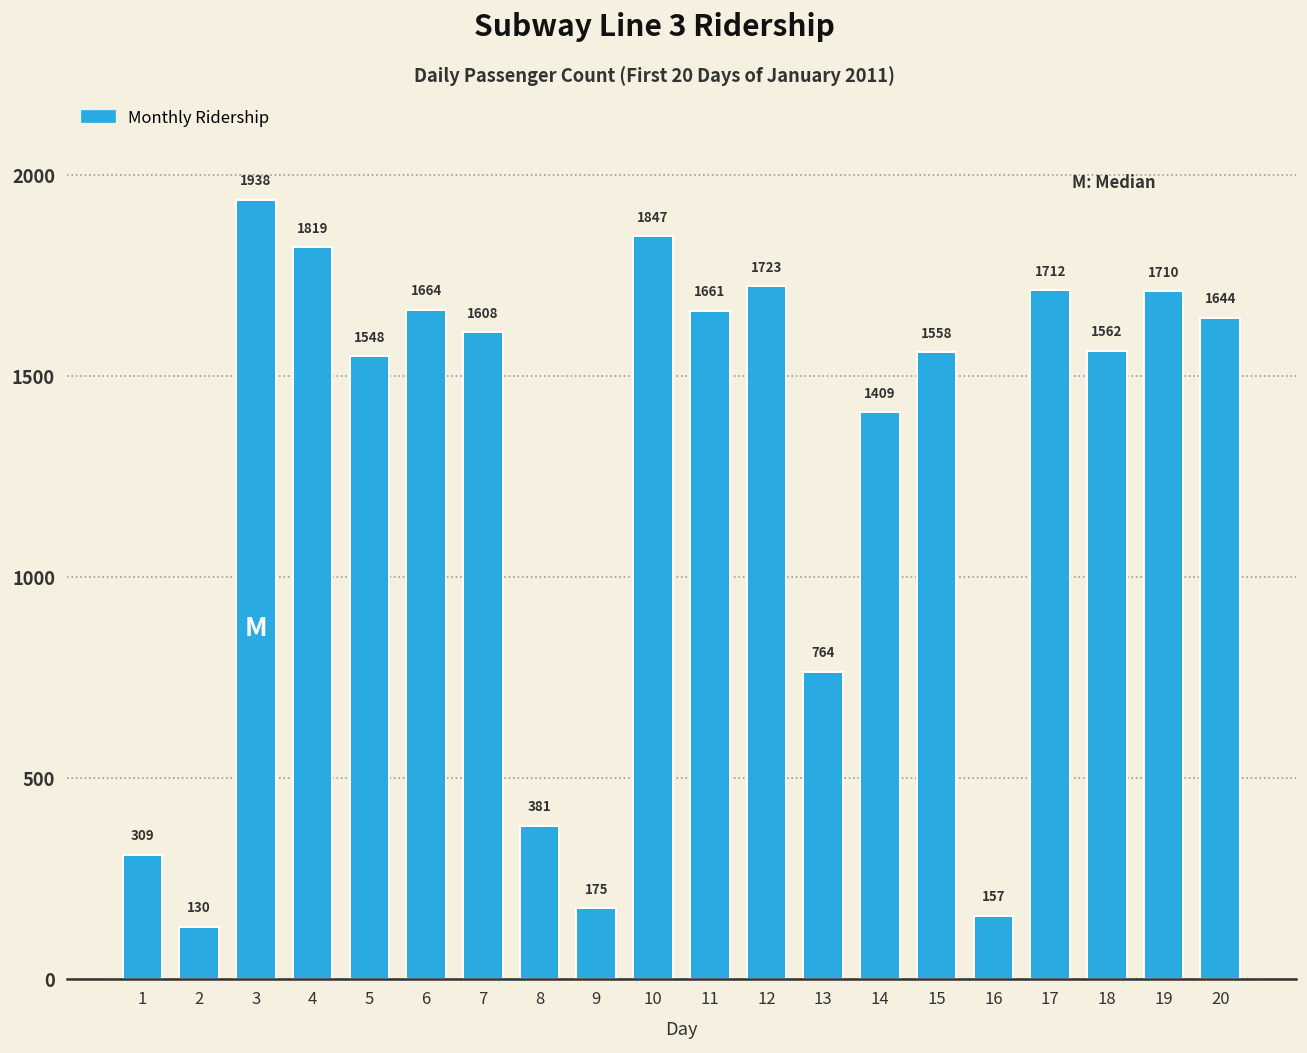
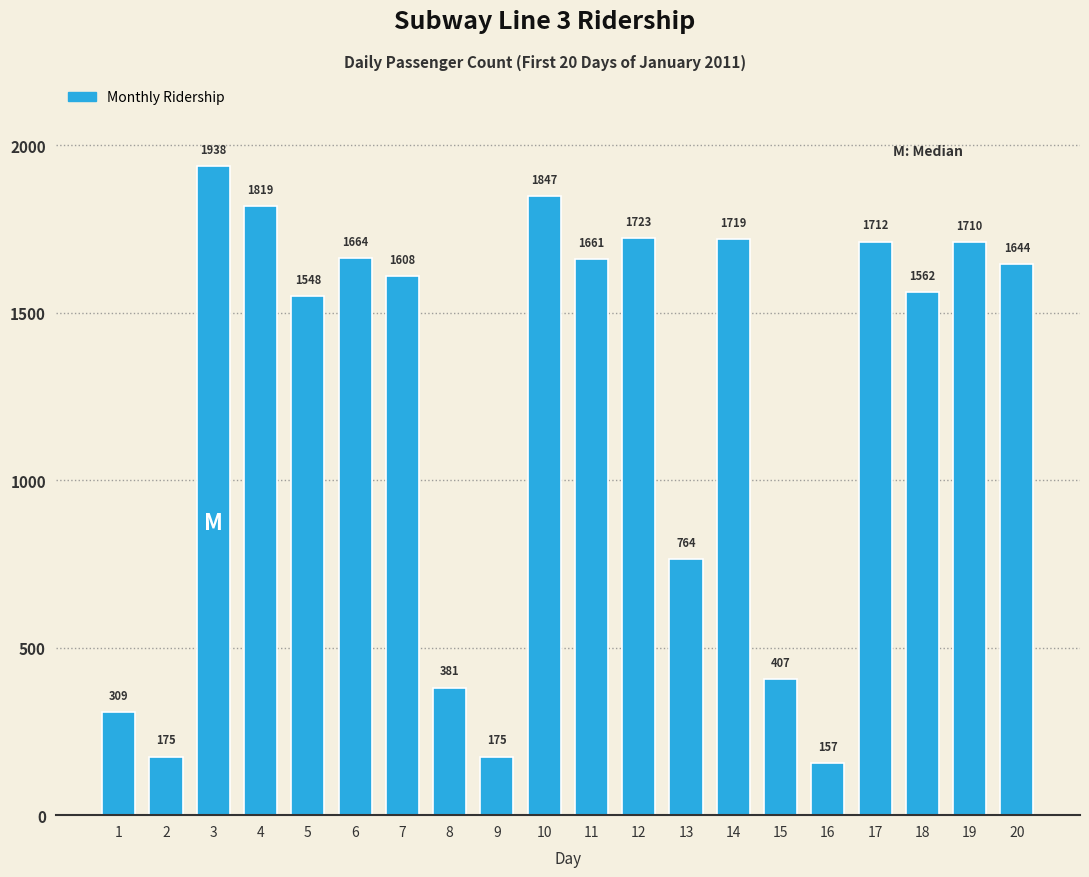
2: 130 -> 175
14: 1409 -> 1719
15: 1558 -> 407
